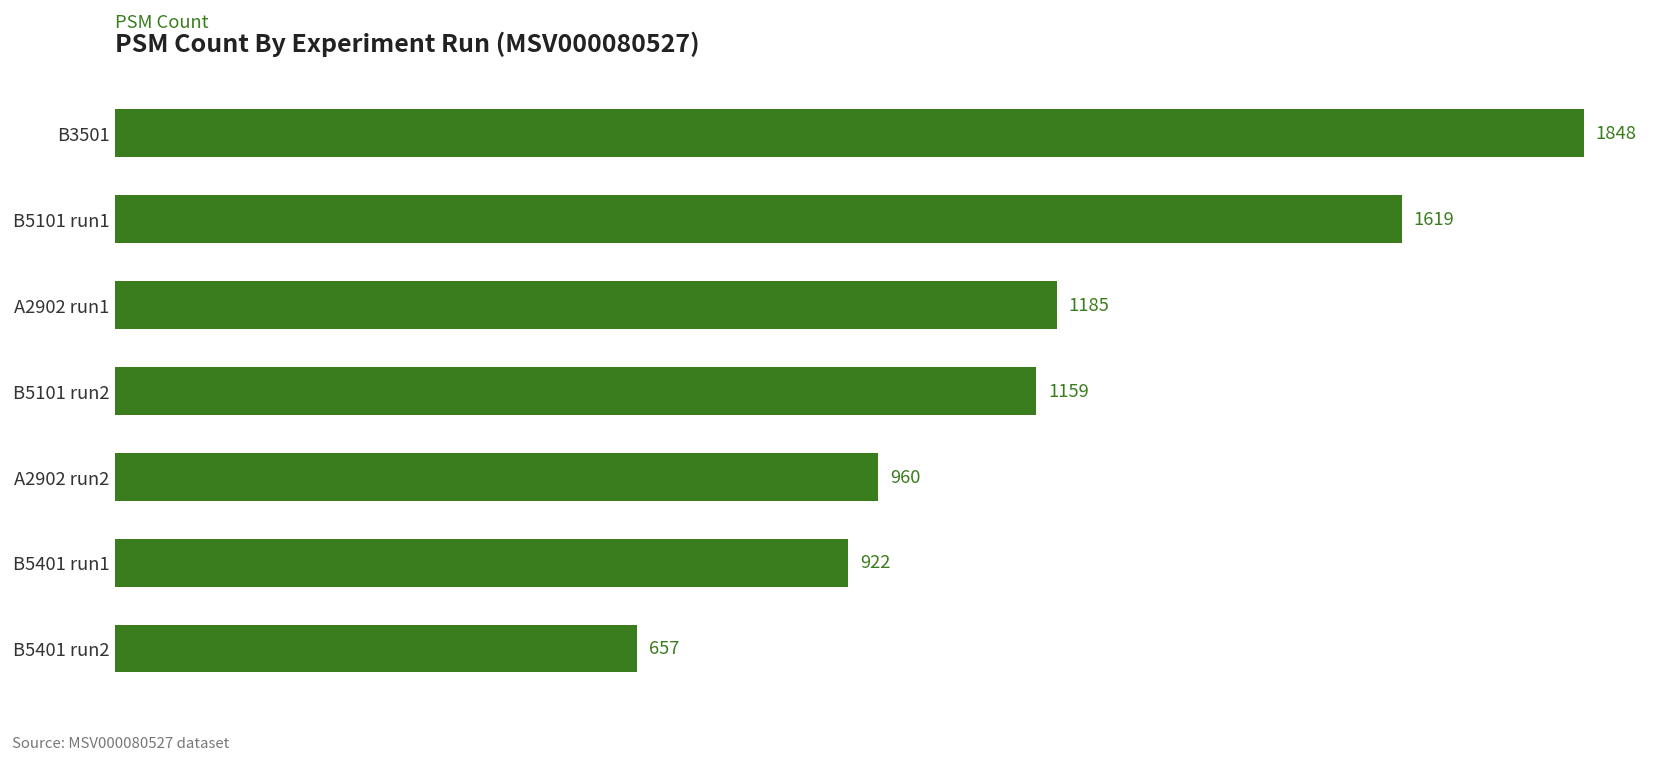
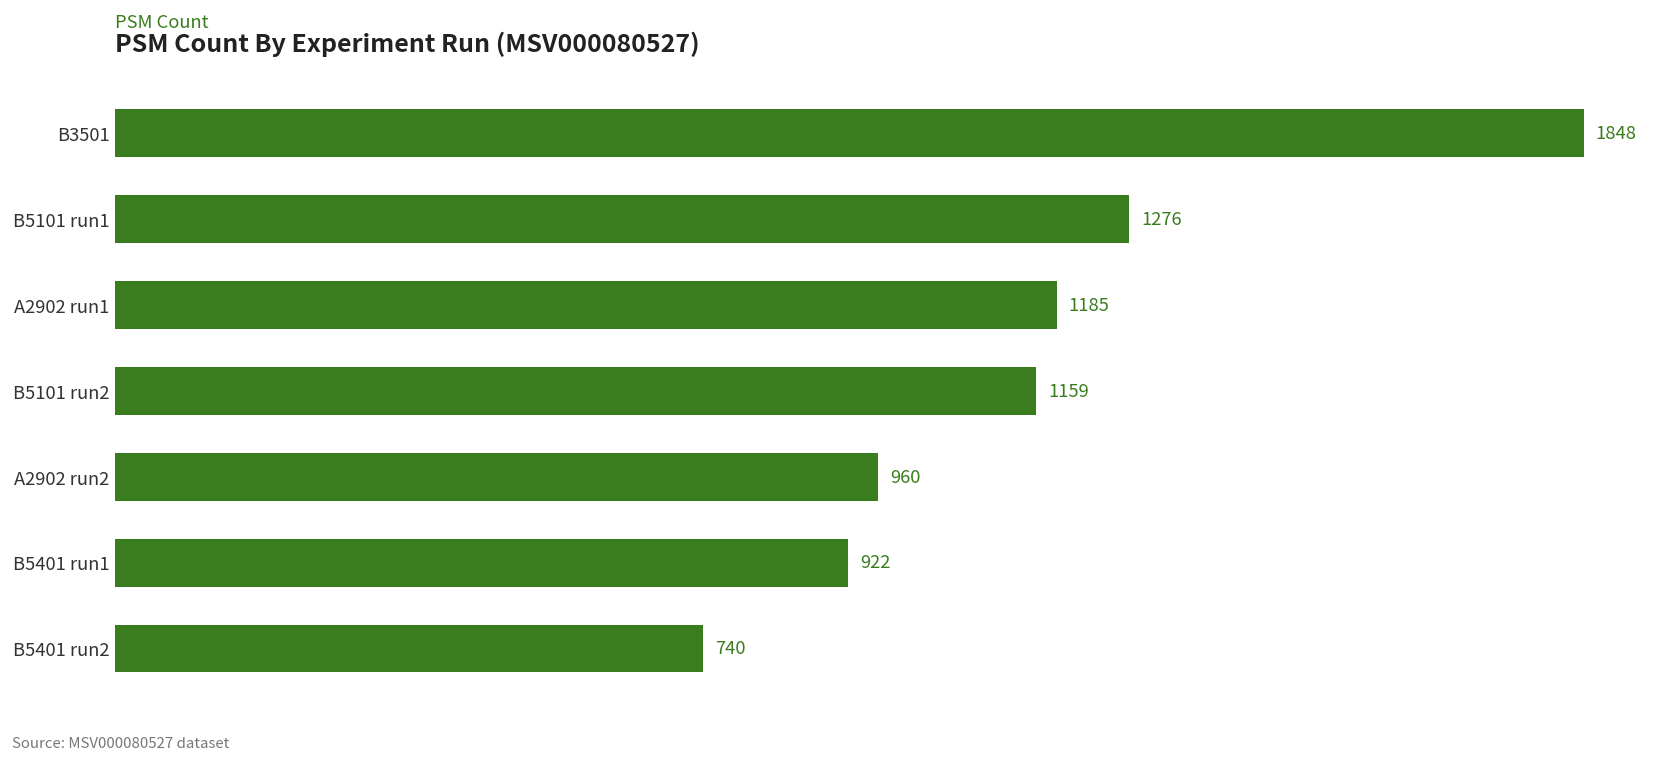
B5101 run1: 1619 -> 1276
B5401 run2: 657 -> 740
